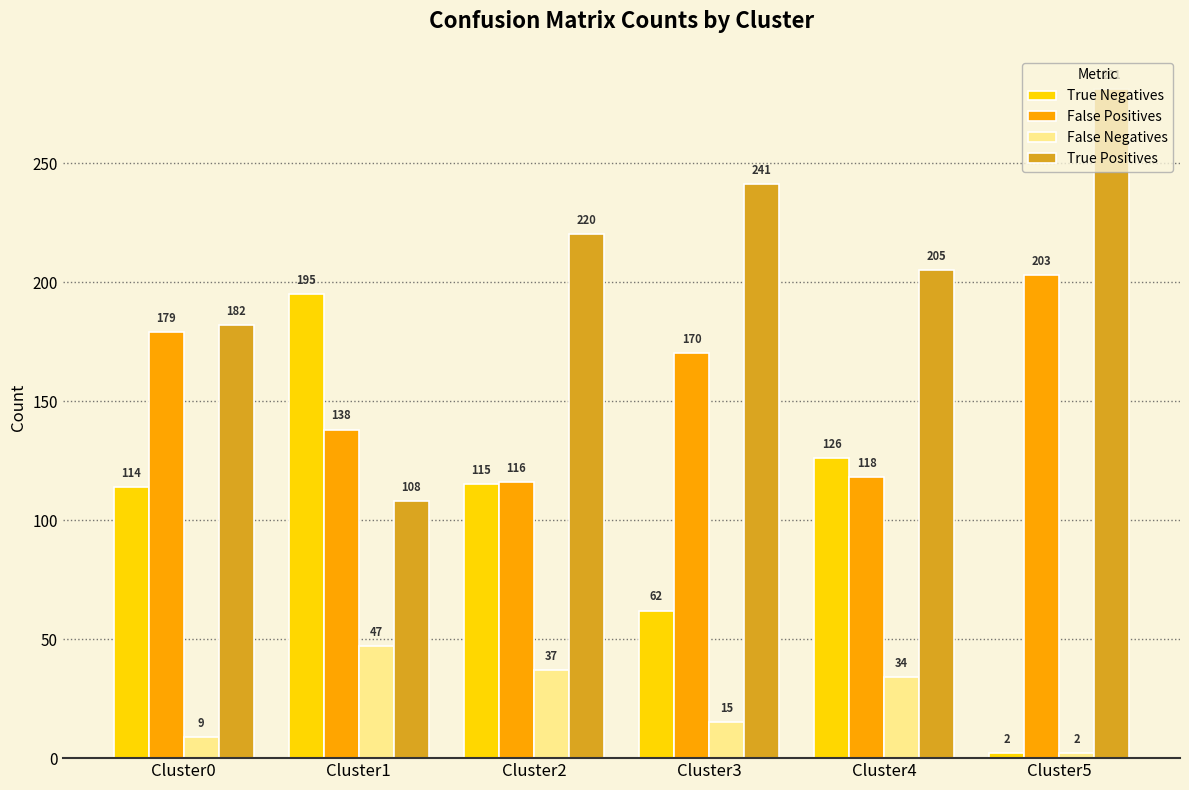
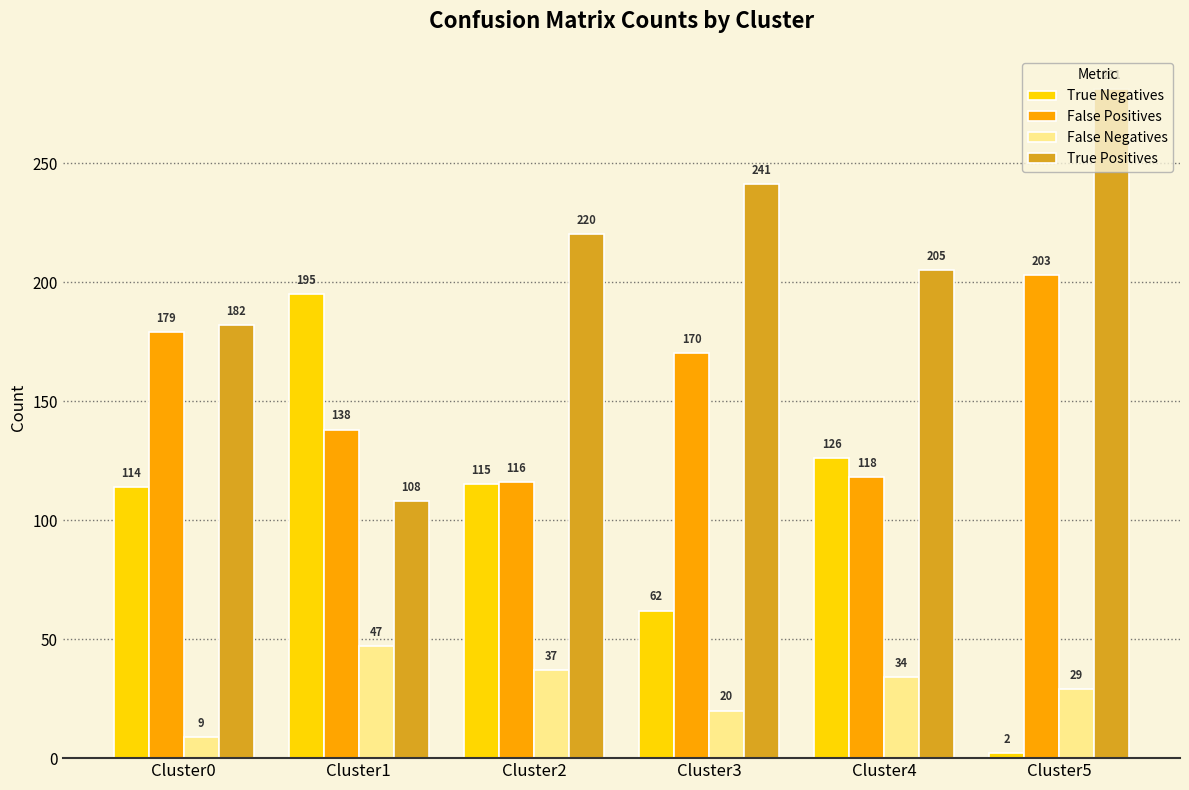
False Negatives, Cluster3: 15 -> 20
False Negatives, Cluster5: 2 -> 29
